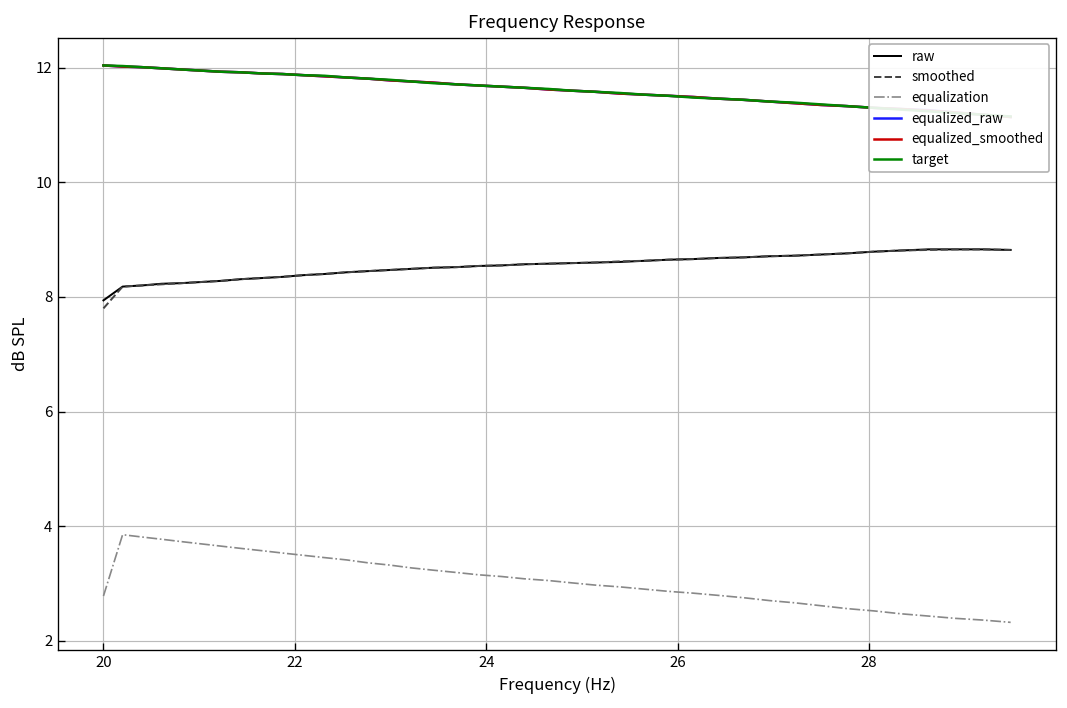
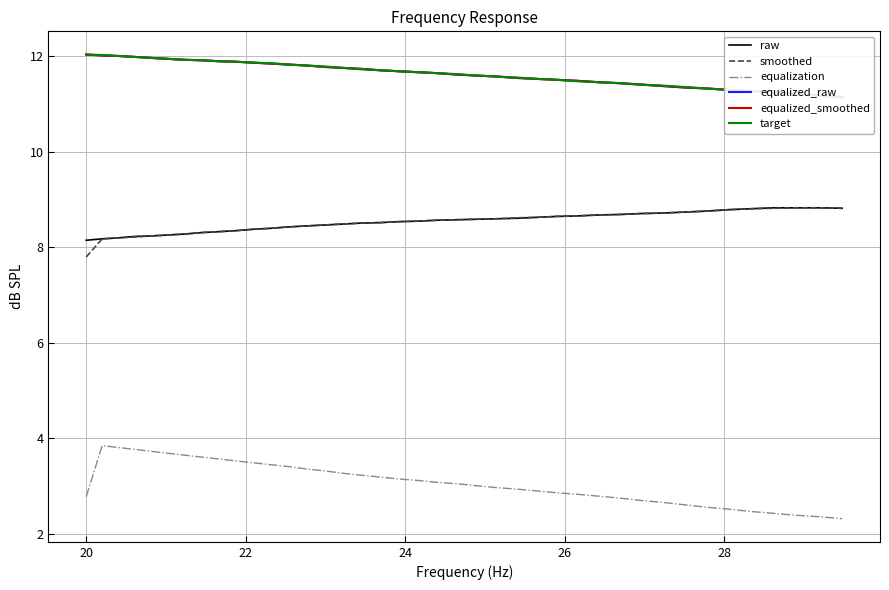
raw, 20: 7.9 -> 8.2
